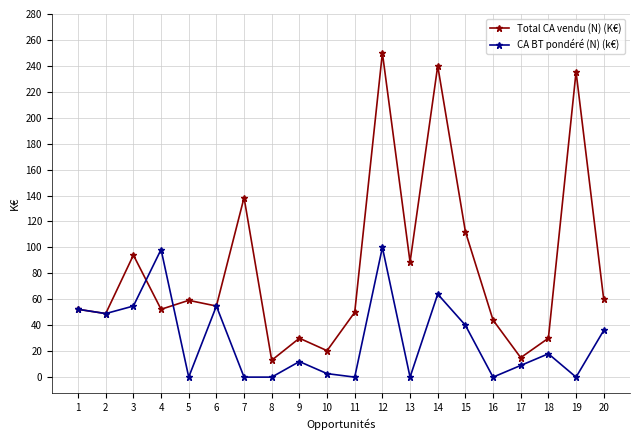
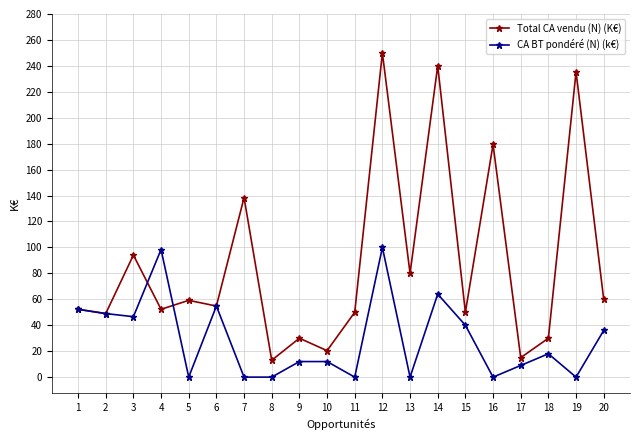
CA BT pondéré (N) (k€), 3: 55 -> 47
CA BT pondéré (N) (k€), 10: 3 -> 12
Total CA vendu (N) (K€), 13: 89 -> 80
Total CA vendu (N) (K€), 15: 112 -> 50
Total CA vendu (N) (K€), 16: 44 -> 179
